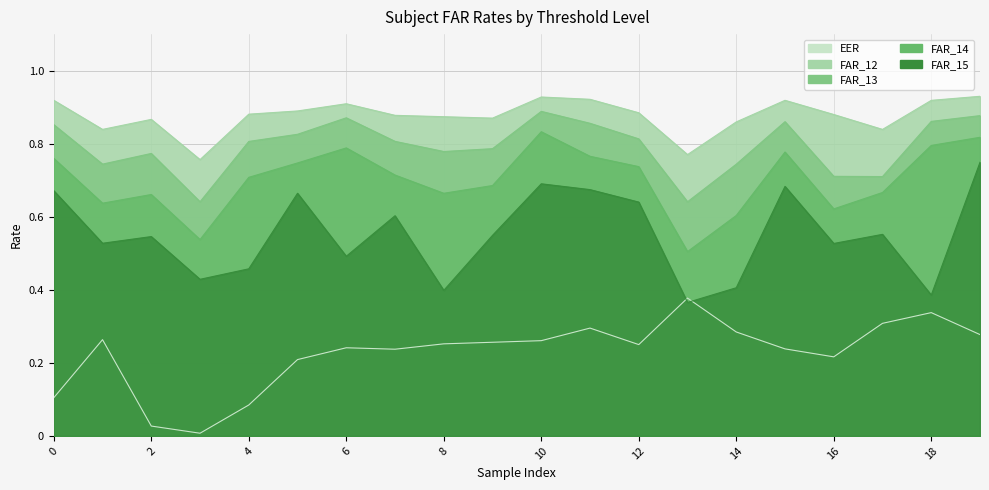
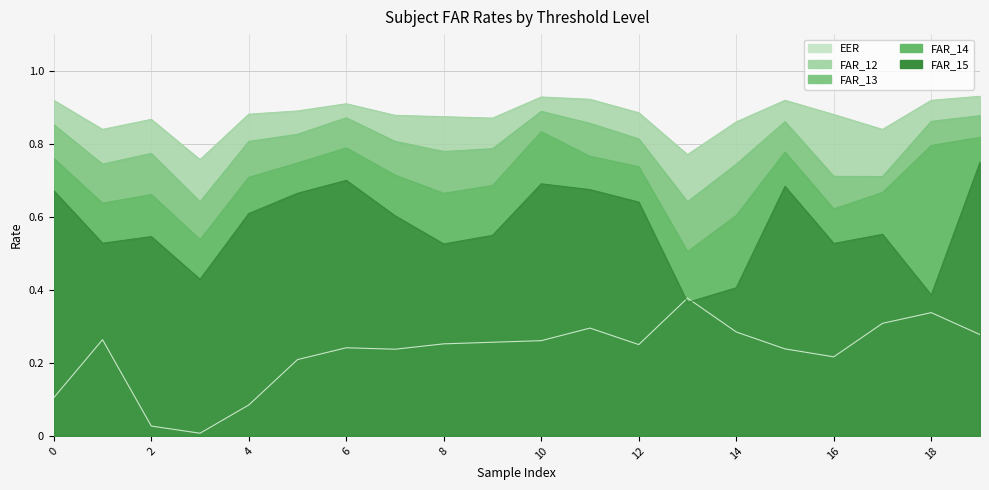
FAR_15, 4: 0.46 -> 0.61
FAR_15, 6: 0.49 -> 0.70
FAR_15, 8: 0.40 -> 0.53
